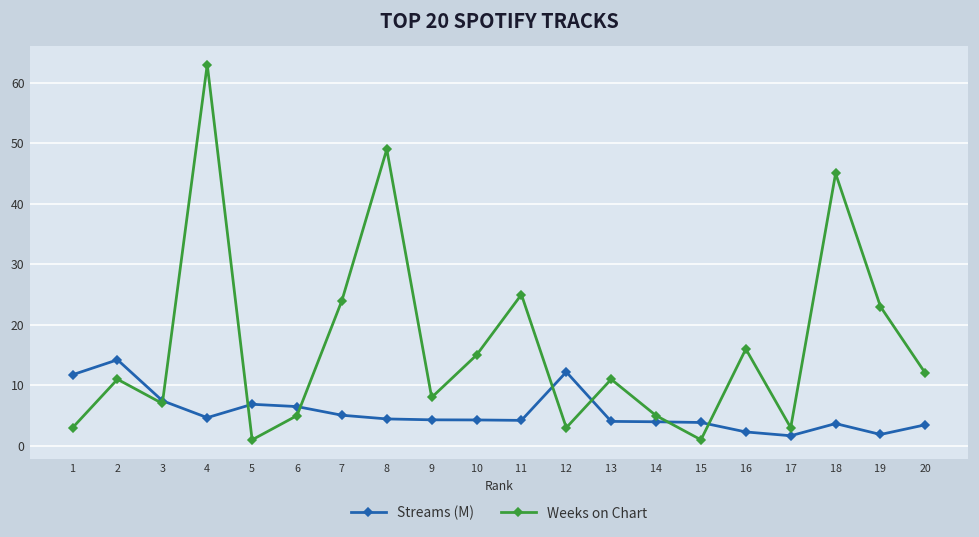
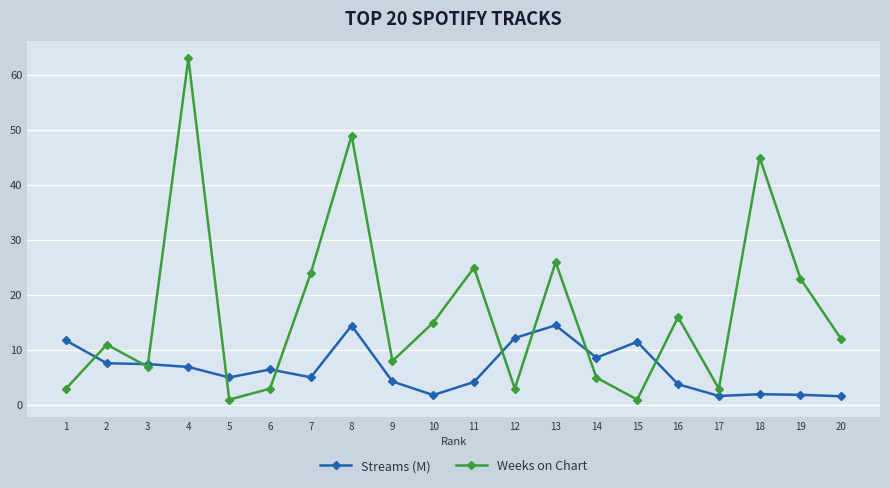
Streams (M), 2: 14 -> 8
Streams (M), 4: 5 -> 7
Streams (M), 5: 7 -> 5
Weeks on Chart, 6: 5 -> 3
Streams (M), 8: 4 -> 14
Streams (M), 10: 4 -> 2
Streams (M), 13: 4 -> 15
Weeks on Chart, 13: 11 -> 26
Streams (M), 14: 4 -> 9
Streams (M), 15: 4 -> 12
Streams (M), 16: 2 -> 4
Streams (M), 18: 4 -> 2
Streams (M), 20: 3 -> 2
